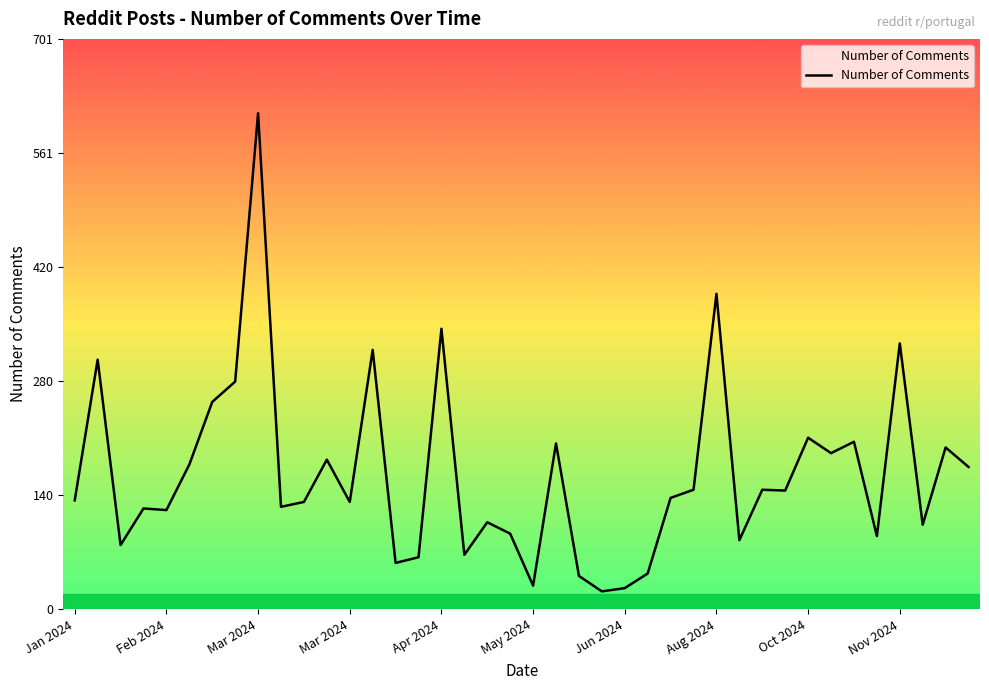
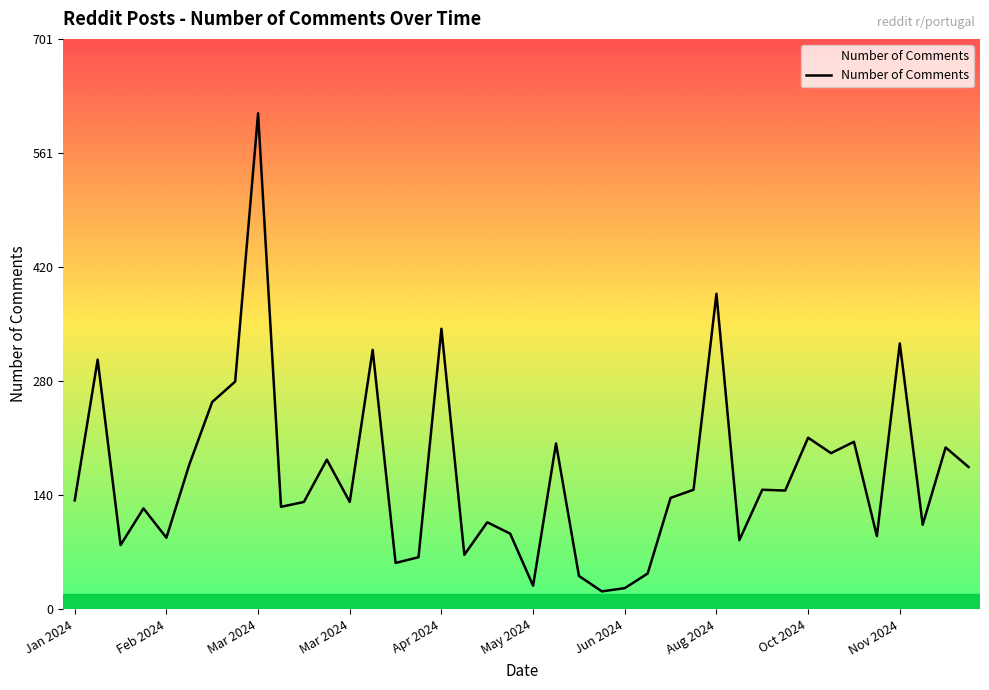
Feb 2024: 120 -> 90
